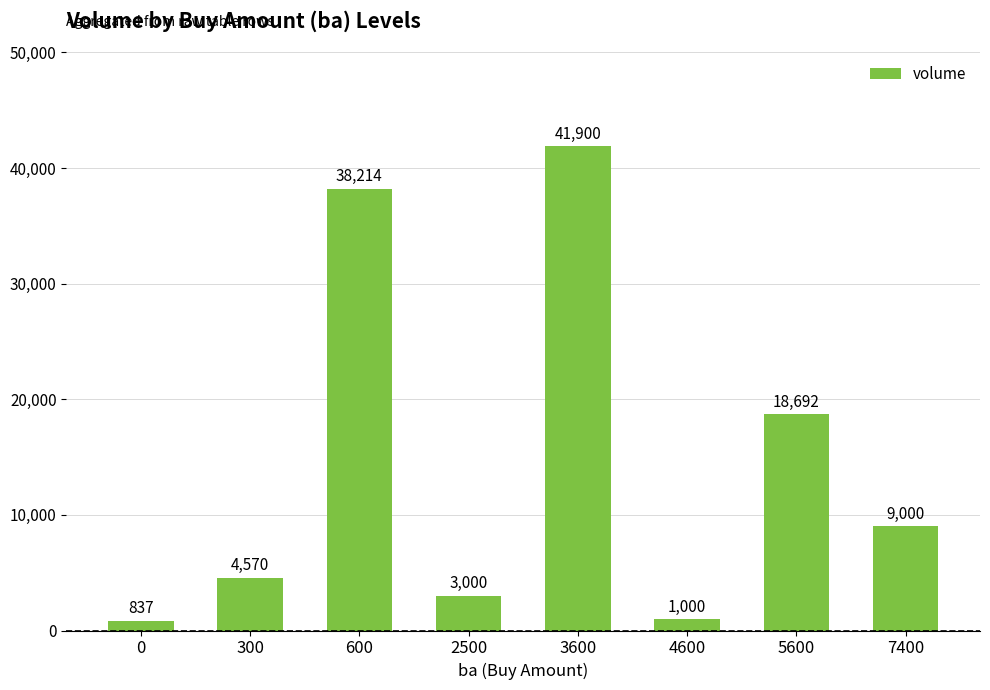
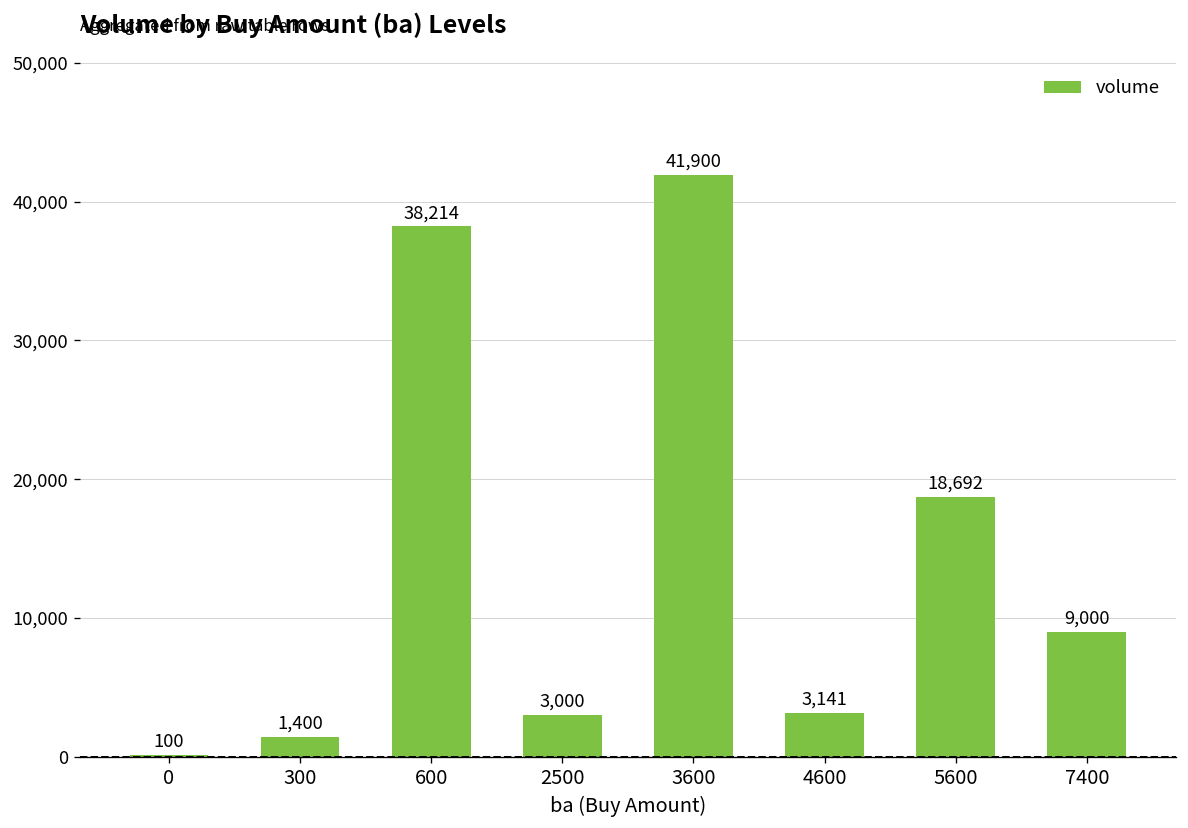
0: 837 -> 100
300: 4,570 -> 1,400
4600: 1,000 -> 3,141
